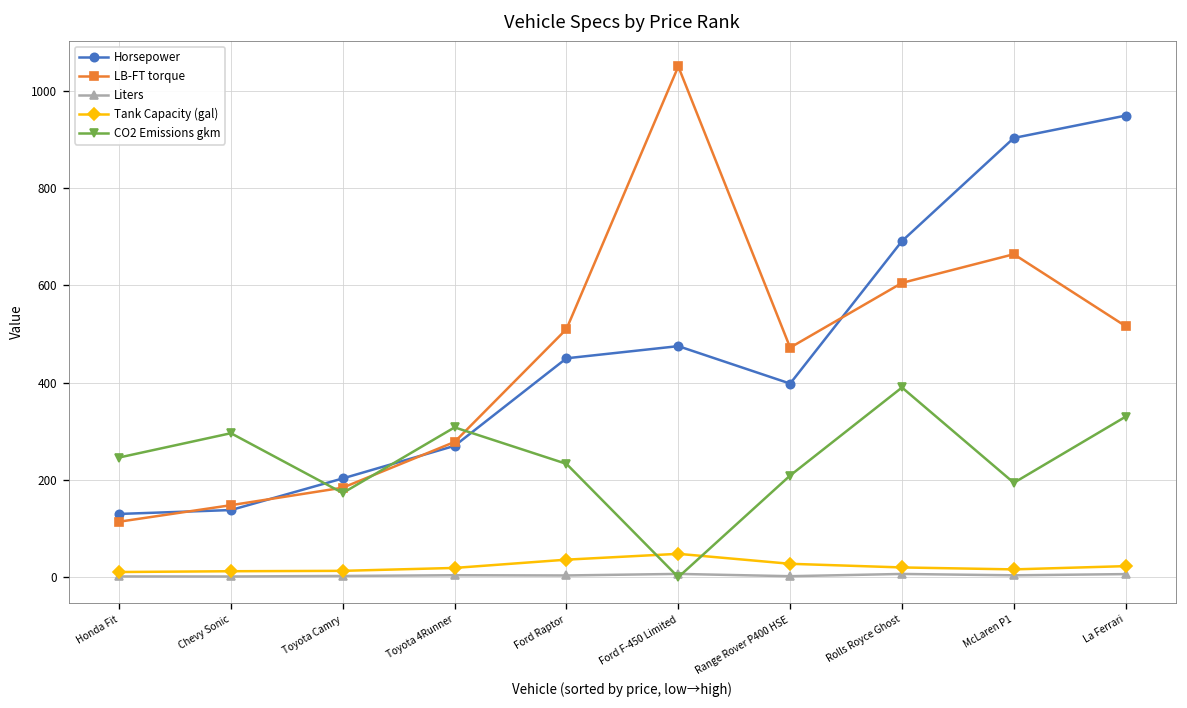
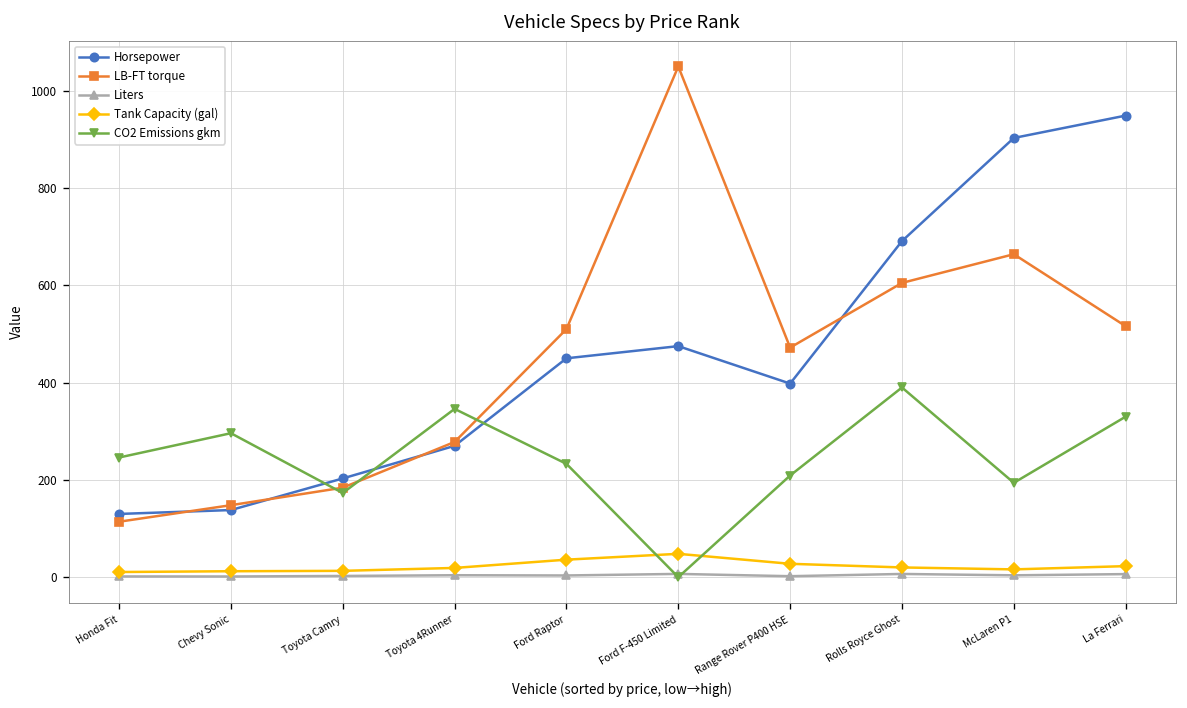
CO2 Emissions gkm, Toyota 4Runner: 310 -> 350
